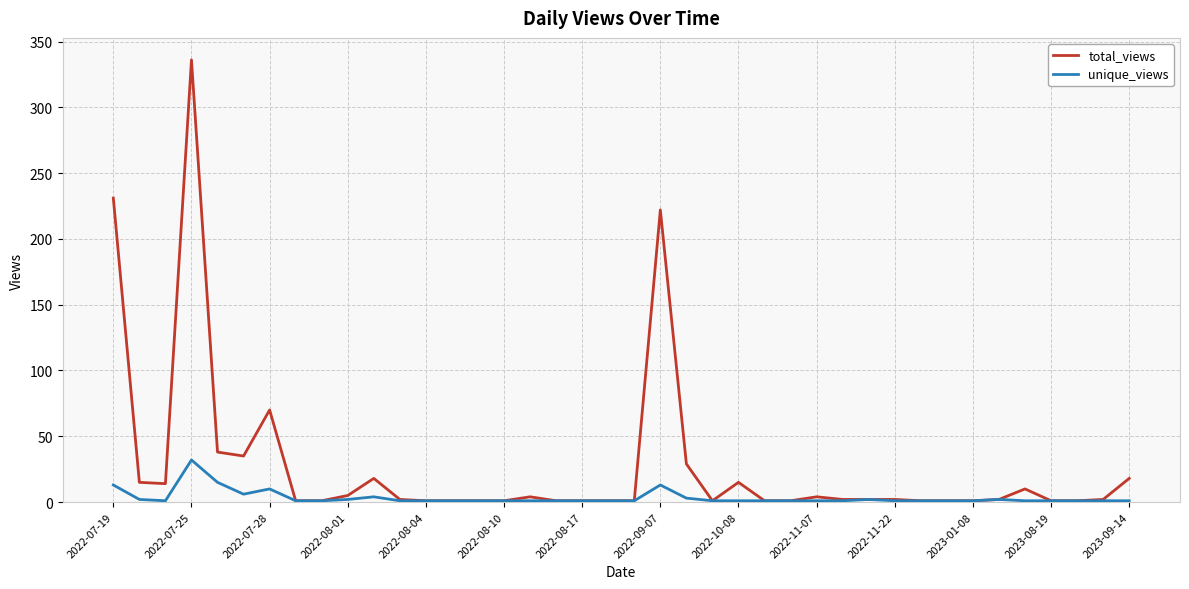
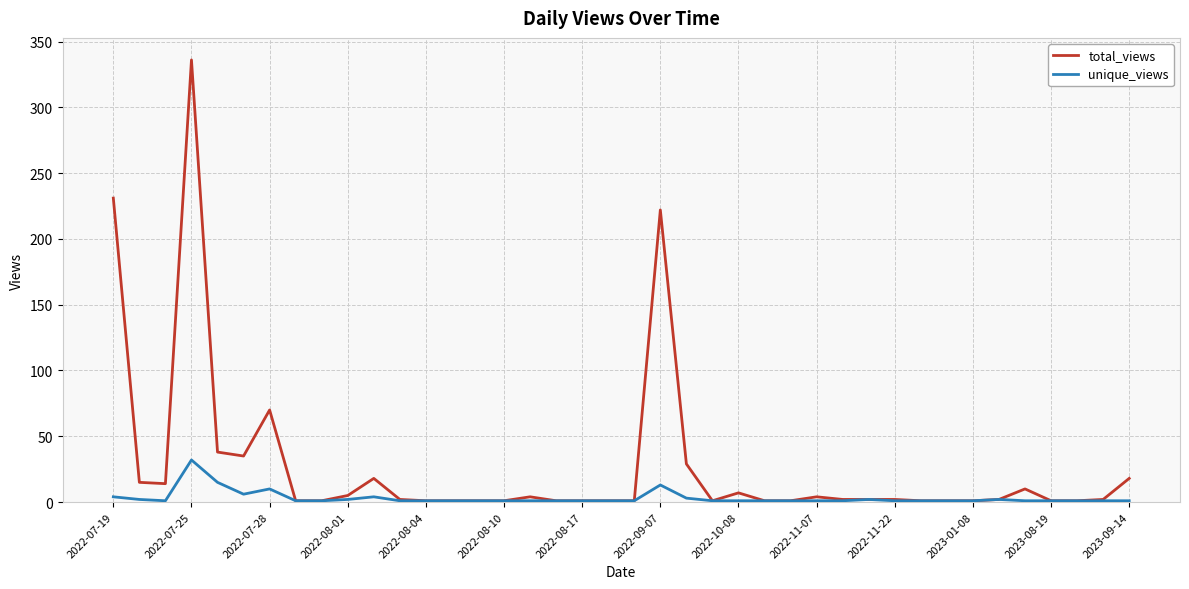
unique_views, 2022-07-19: 13 -> 4
total_views, 2022-10-08: 15 -> 7
